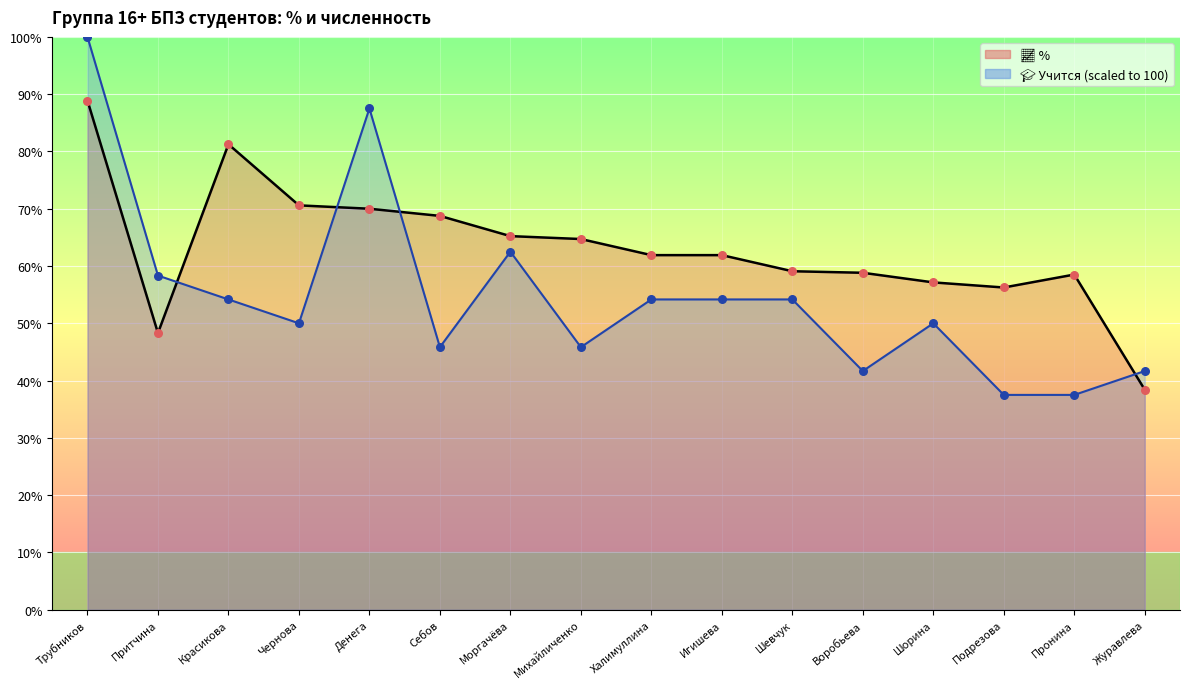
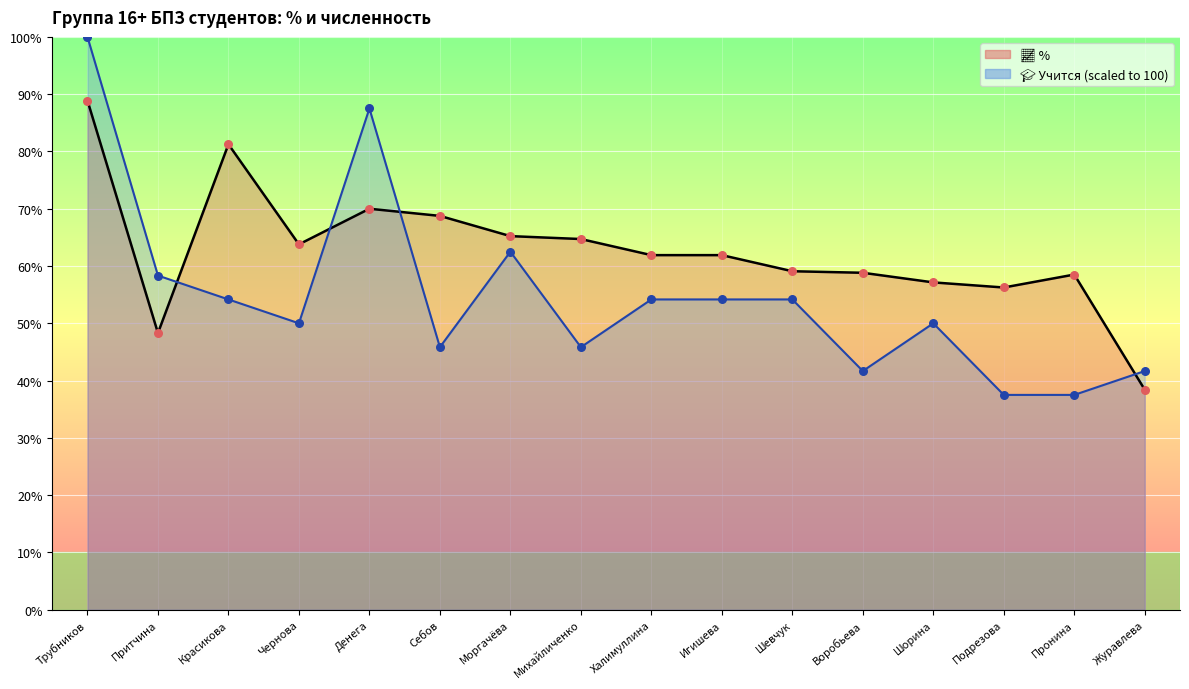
📈 %, Чернова: 71% -> 64%
